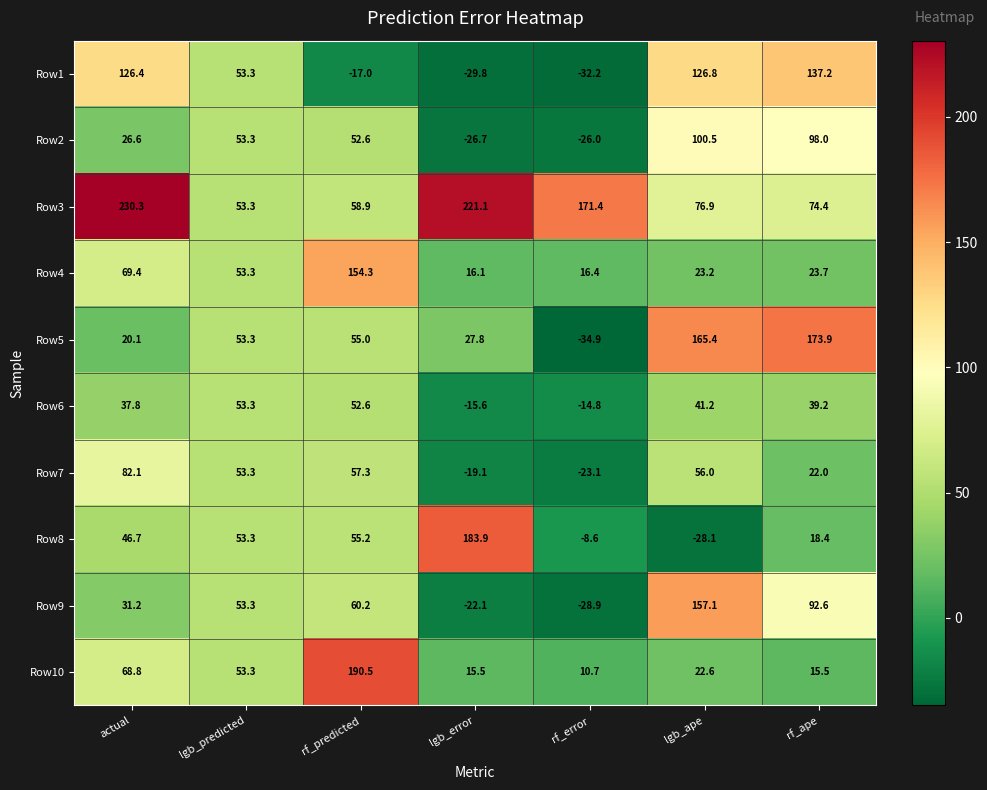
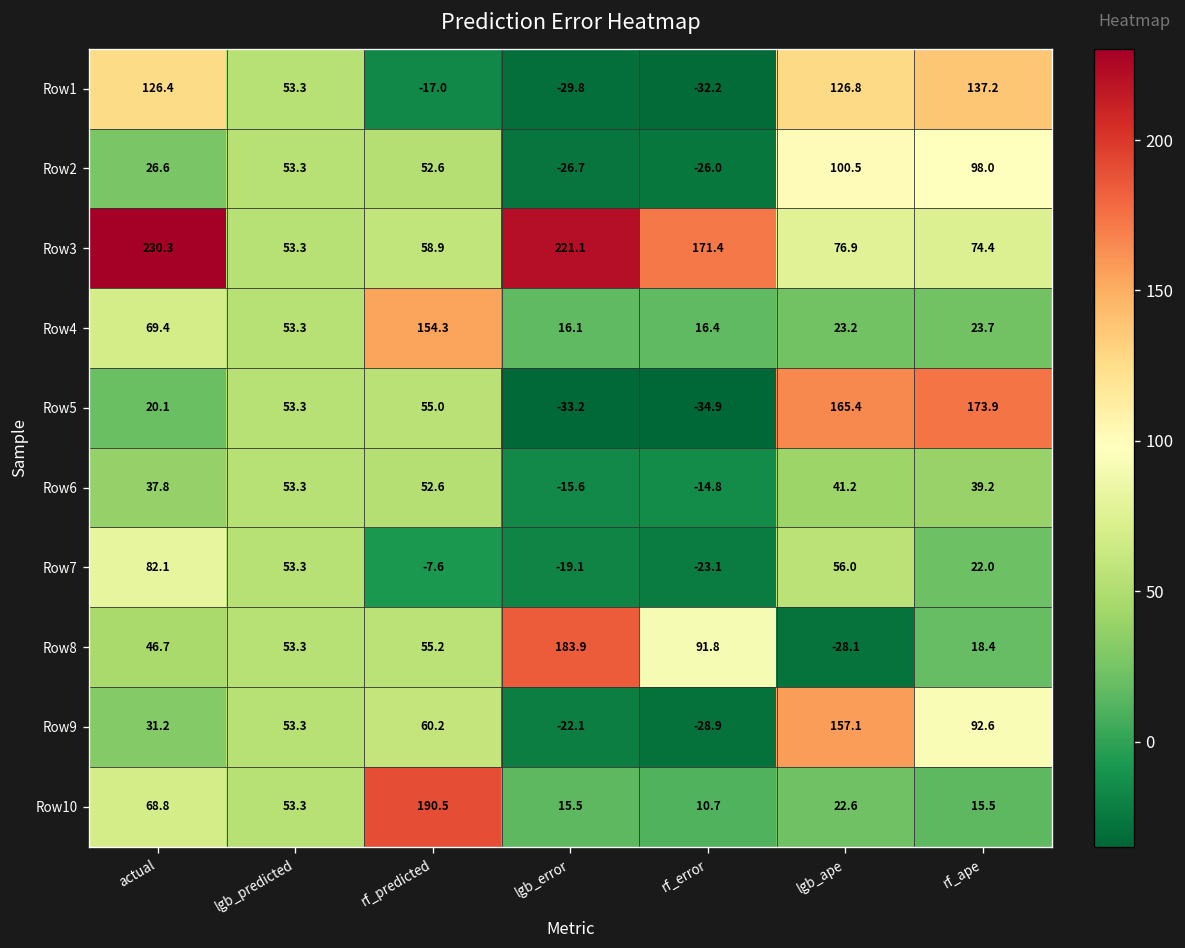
Row5, lgb_error: 27.8 -> -33.2
Row7, rf_predicted: 57.3 -> -7.6
Row8, rf_error: -8.6 -> 91.8
